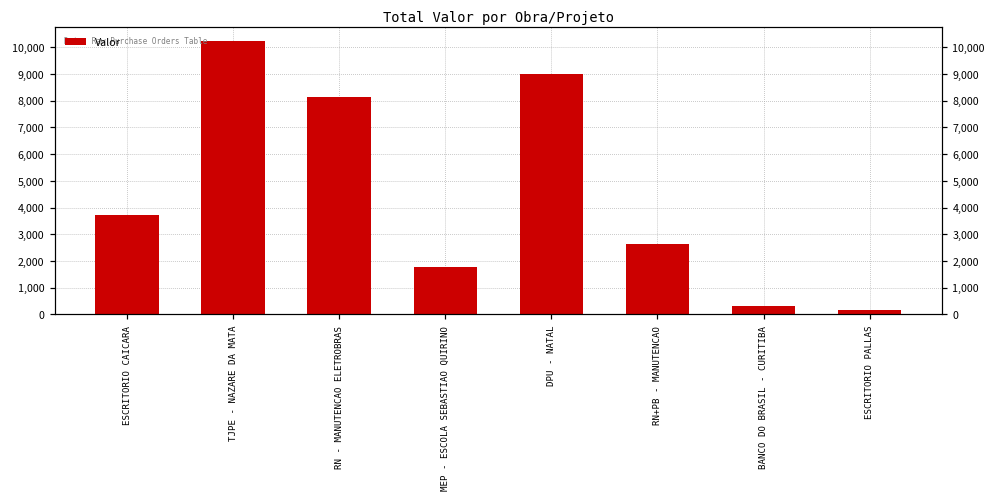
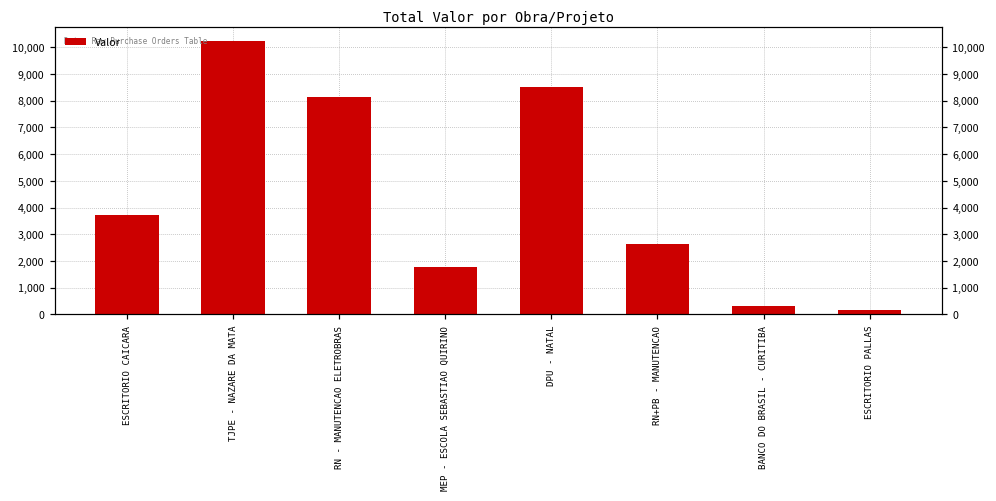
DPU - NATAL: 9,000 -> 8,500
